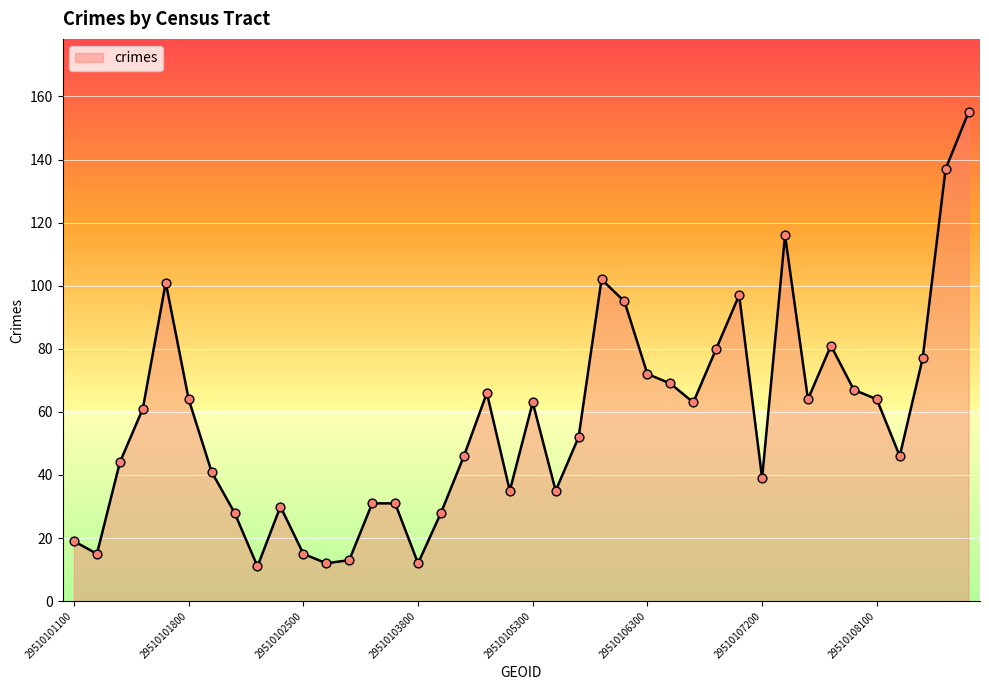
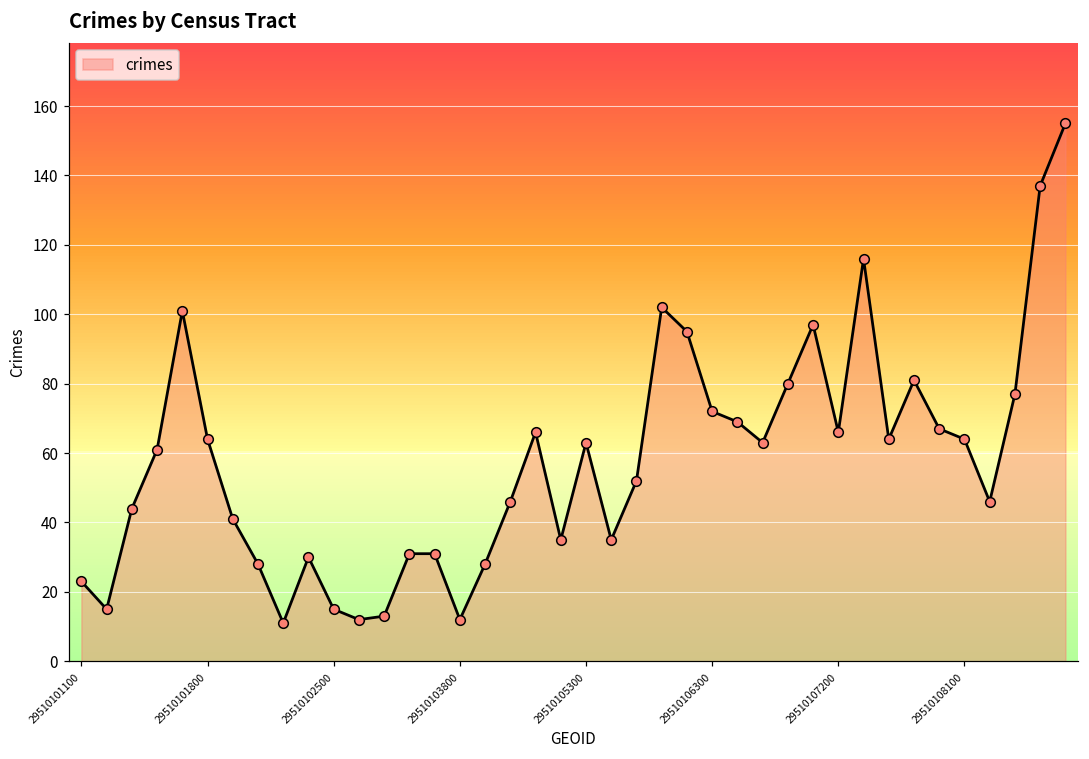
29510101100: 19 -> 23
29510107200: 39 -> 66
